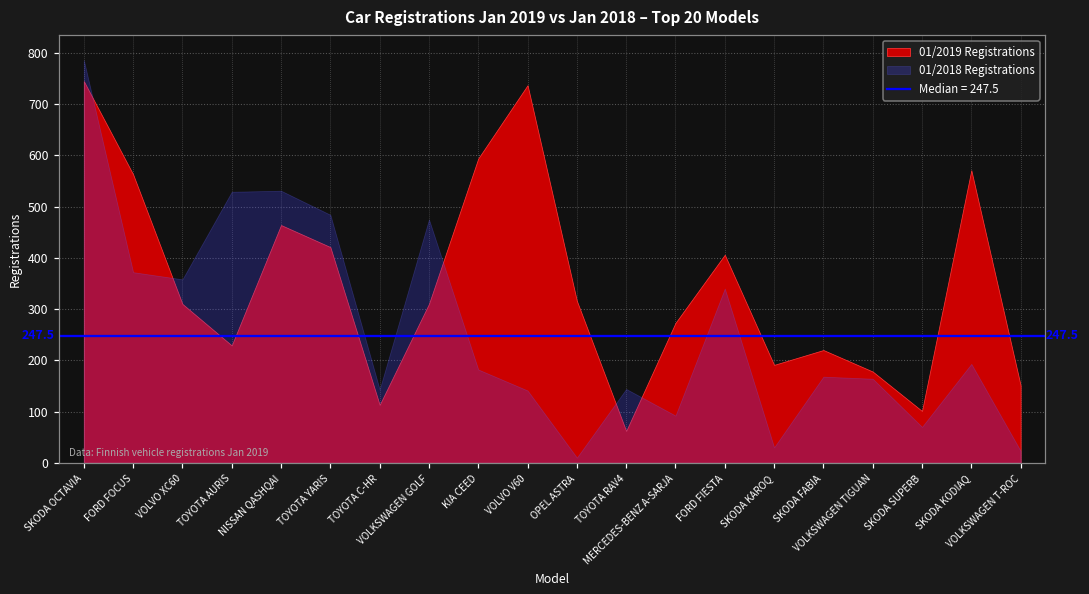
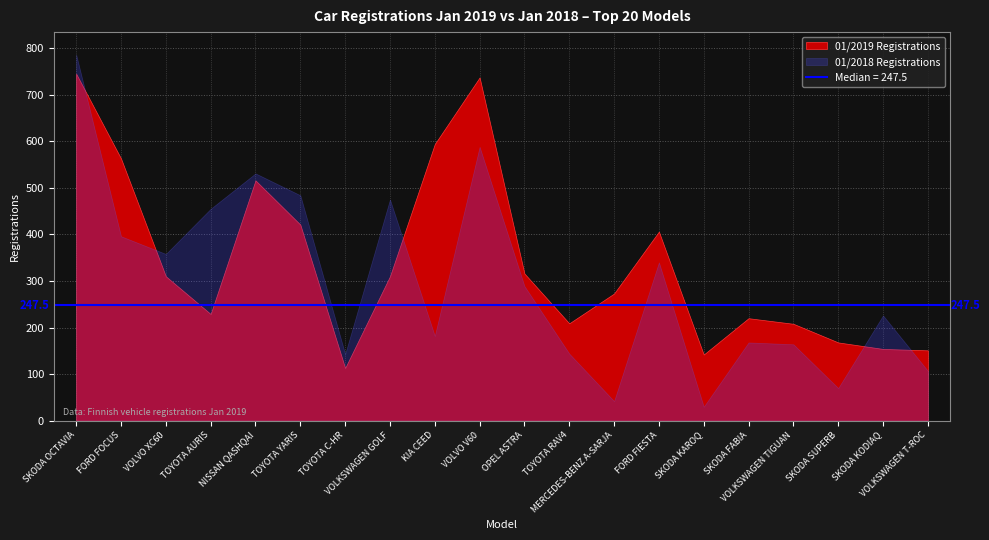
01/2018 Registrations, FORD FOCUS: 370 -> 400
01/2018 Registrations, TOYOTA AURIS: 530 -> 460
01/2019 Registrations, NISSAN QASHQAI: 460 -> 520
01/2018 Registrations, VOLVO V60: 140 -> 590
01/2018 Registrations, OPEL ASTRA: 10 -> 290
01/2019 Registrations, TOYOTA RAV4: 60 -> 210
01/2018 Registrations, MERCEDES-BENZ A-SARJA: 90 -> 40
01/2019 Registrations, SKODA KAROQ: 190 -> 140
01/2019 Registrations, VOLKSWAGEN TIGUAN: 180 -> 210
01/2019 Registrations, SKODA SUPERB: 100 -> 170
01/2019 Registrations, SKODA KODIAQ: 570 -> 150
01/2018 Registrations, SKODA KODIAQ: 190 -> 230
01/2018 Registrations, VOLKSWAGEN T-ROC: 20 -> 110
